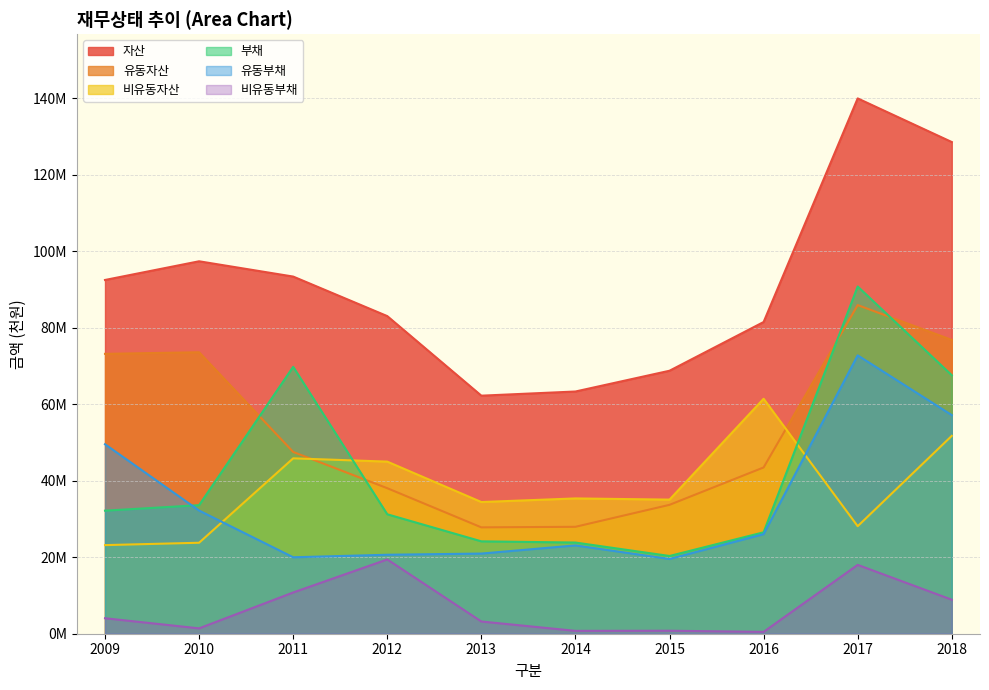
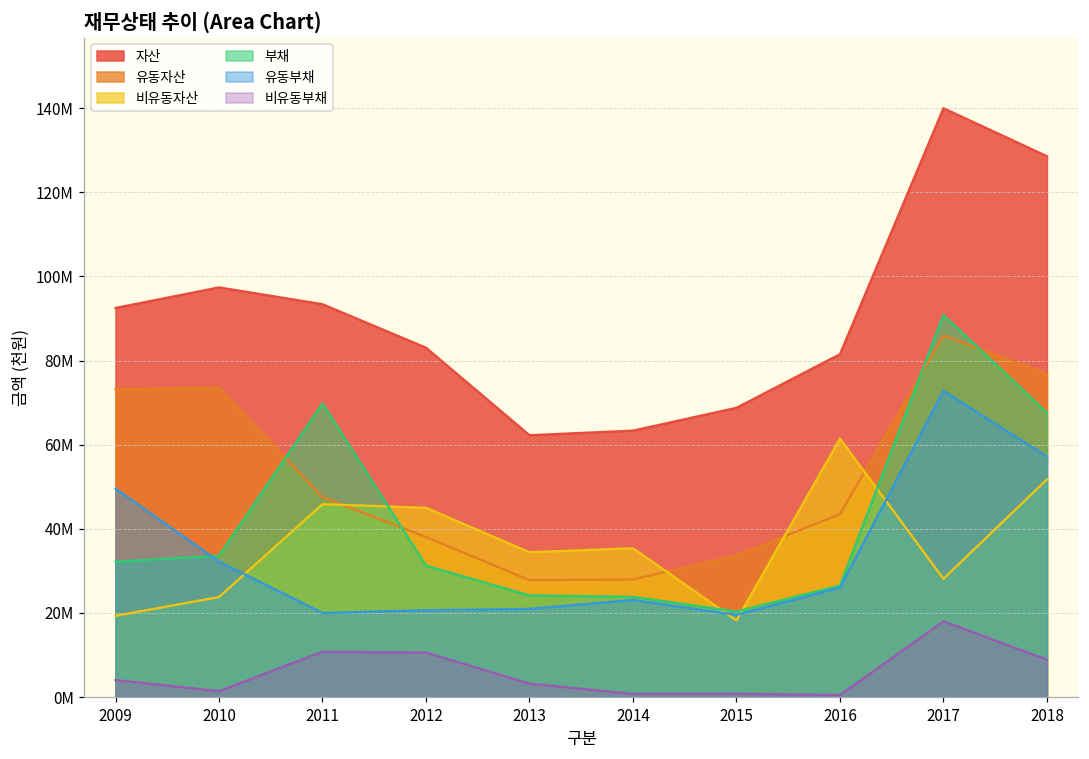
비유동자산, 2009: 23000000 -> 19000000
비유동부채, 2012: 19000000 -> 11000000
비유동자산, 2015: 35000000 -> 18000000
